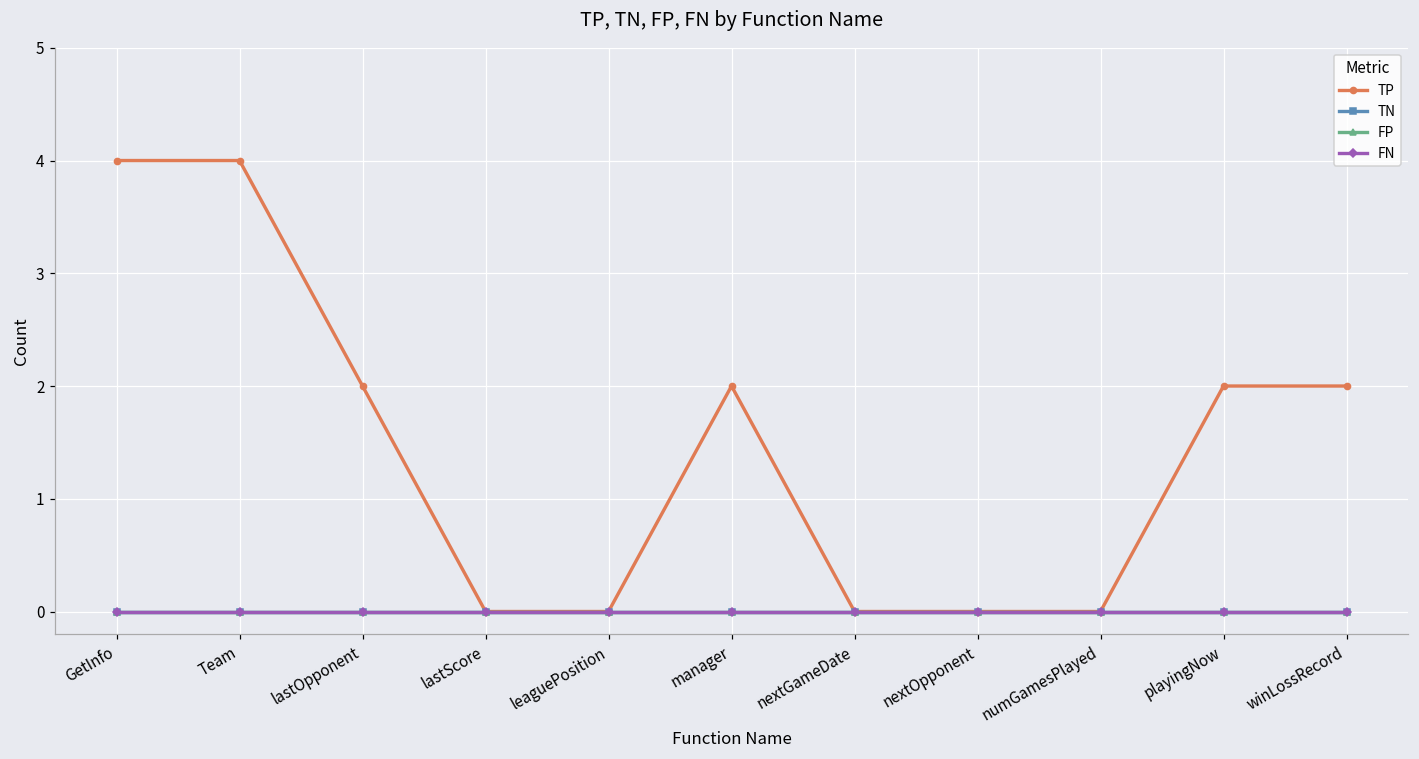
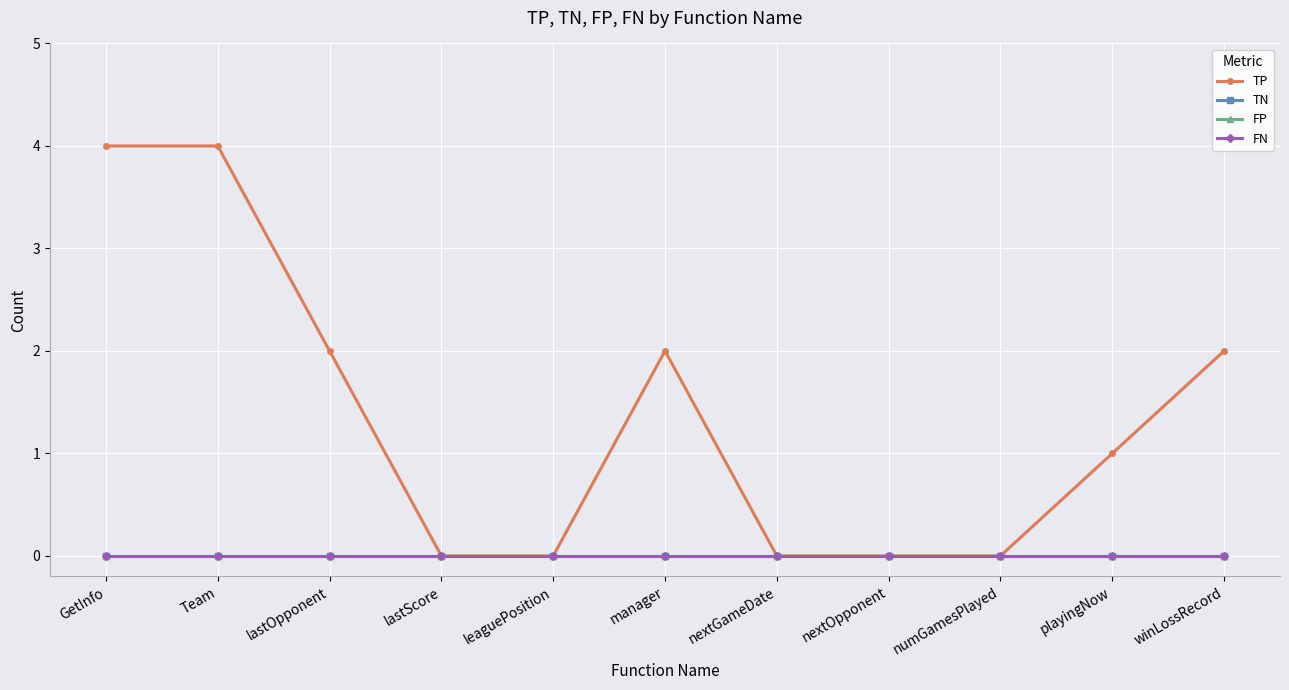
TP, playingNow: 2 -> 1
